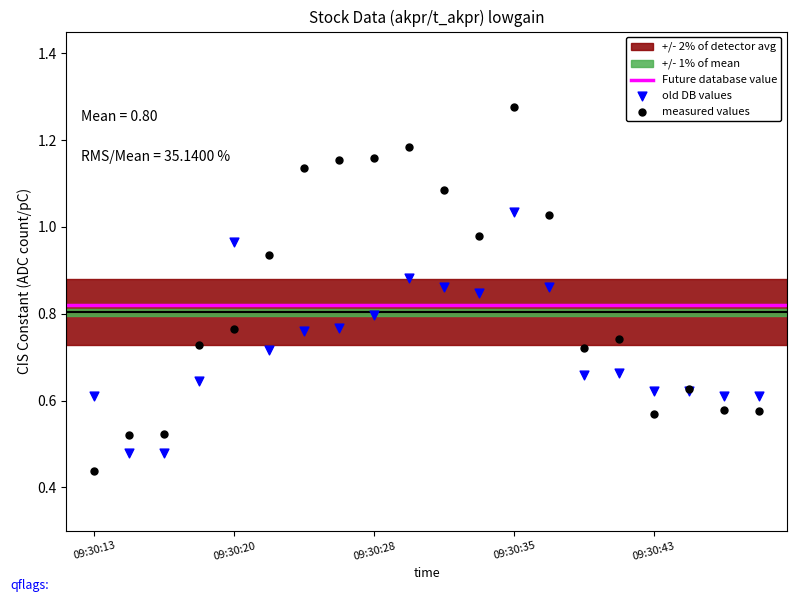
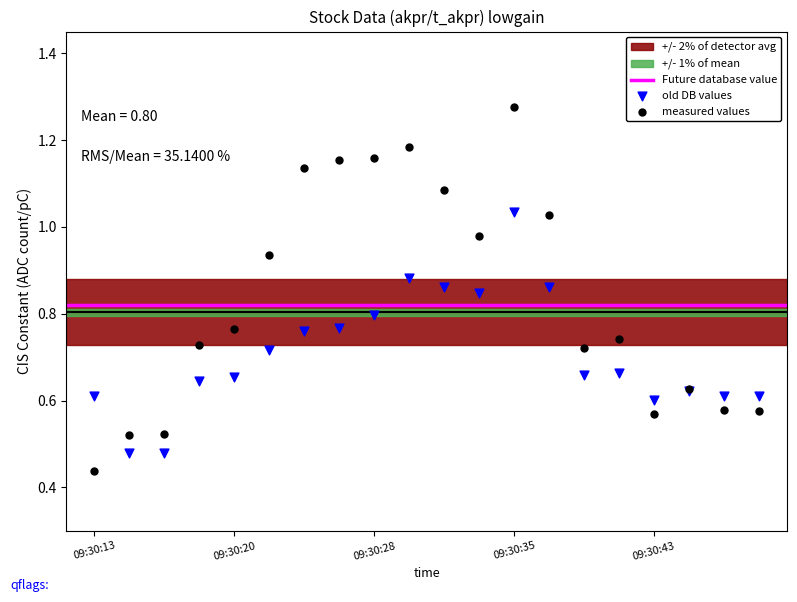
old DB values, 09:30:20: 0.96 -> 0.65
old DB values, 09:30:43: 0.62 -> 0.60
